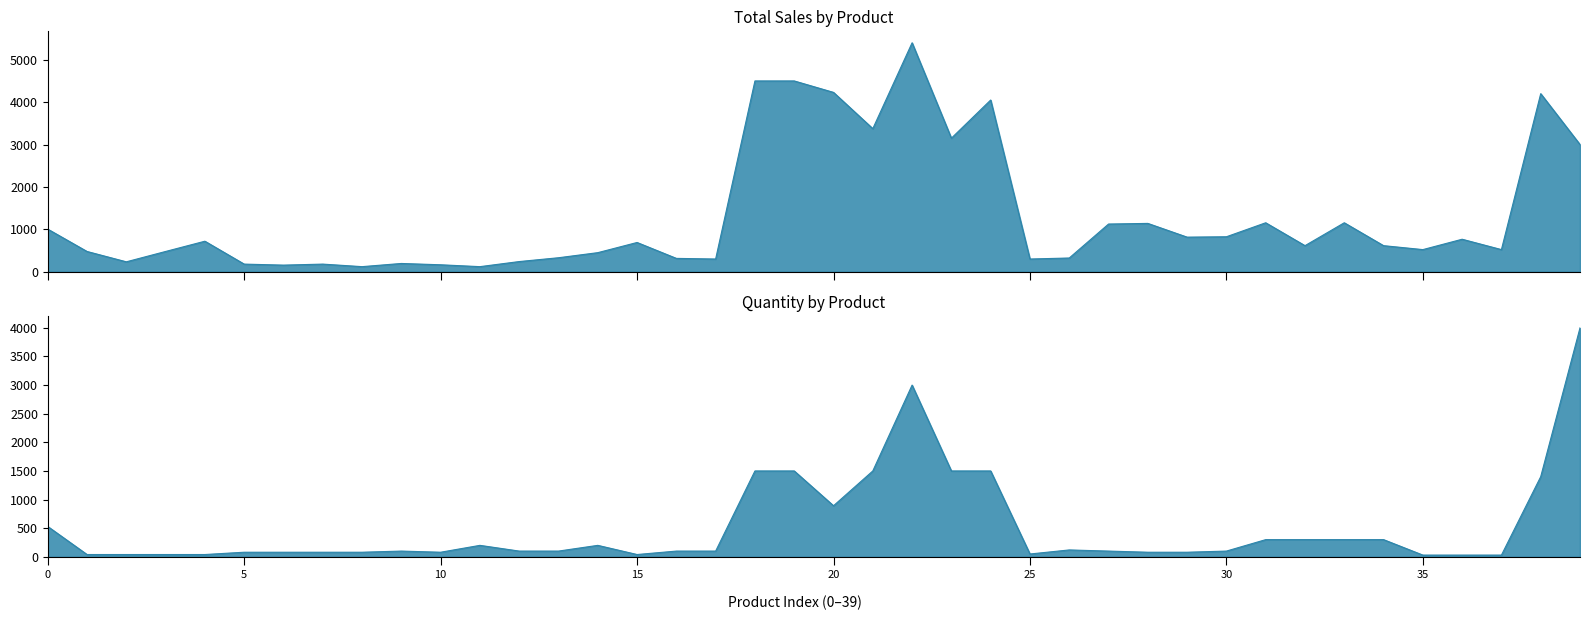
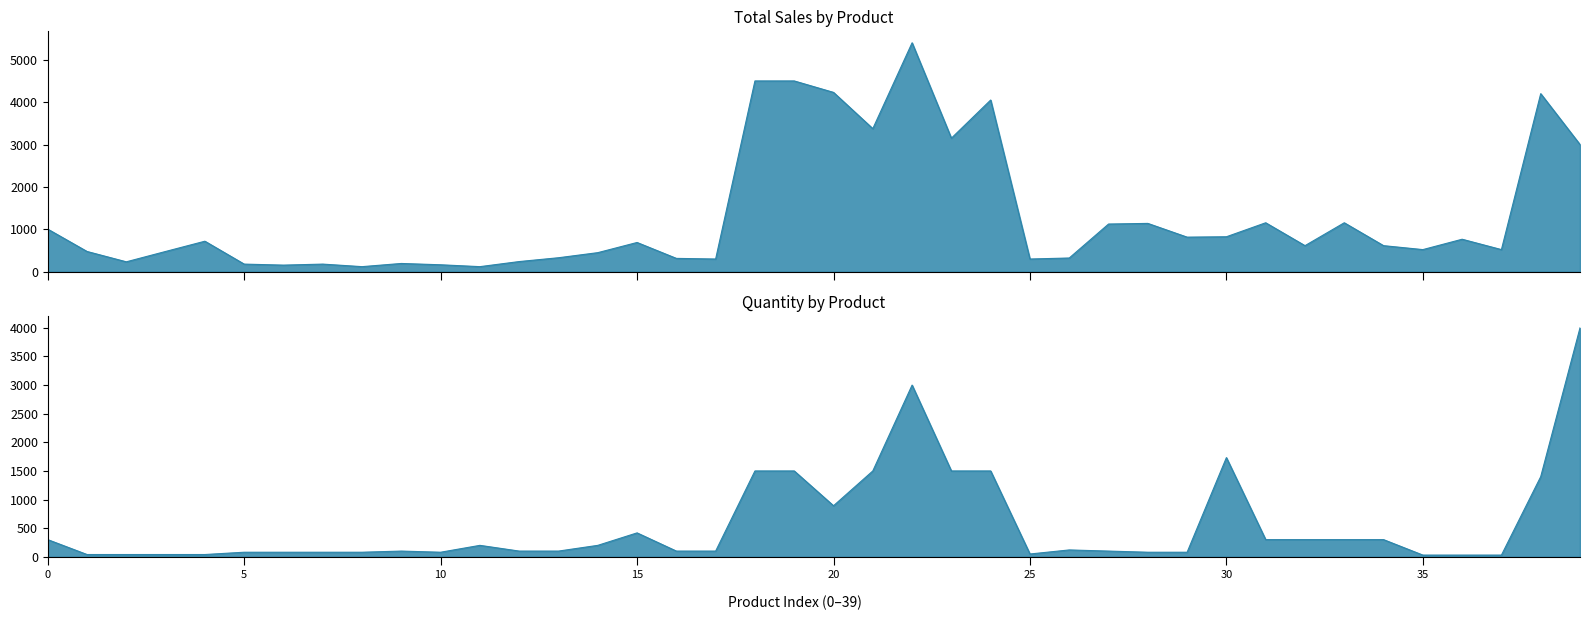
Quantity by Product, 0: 500 -> 300
Quantity by Product, 15: 0 -> 400
Quantity by Product, 30: 100 -> 1700
